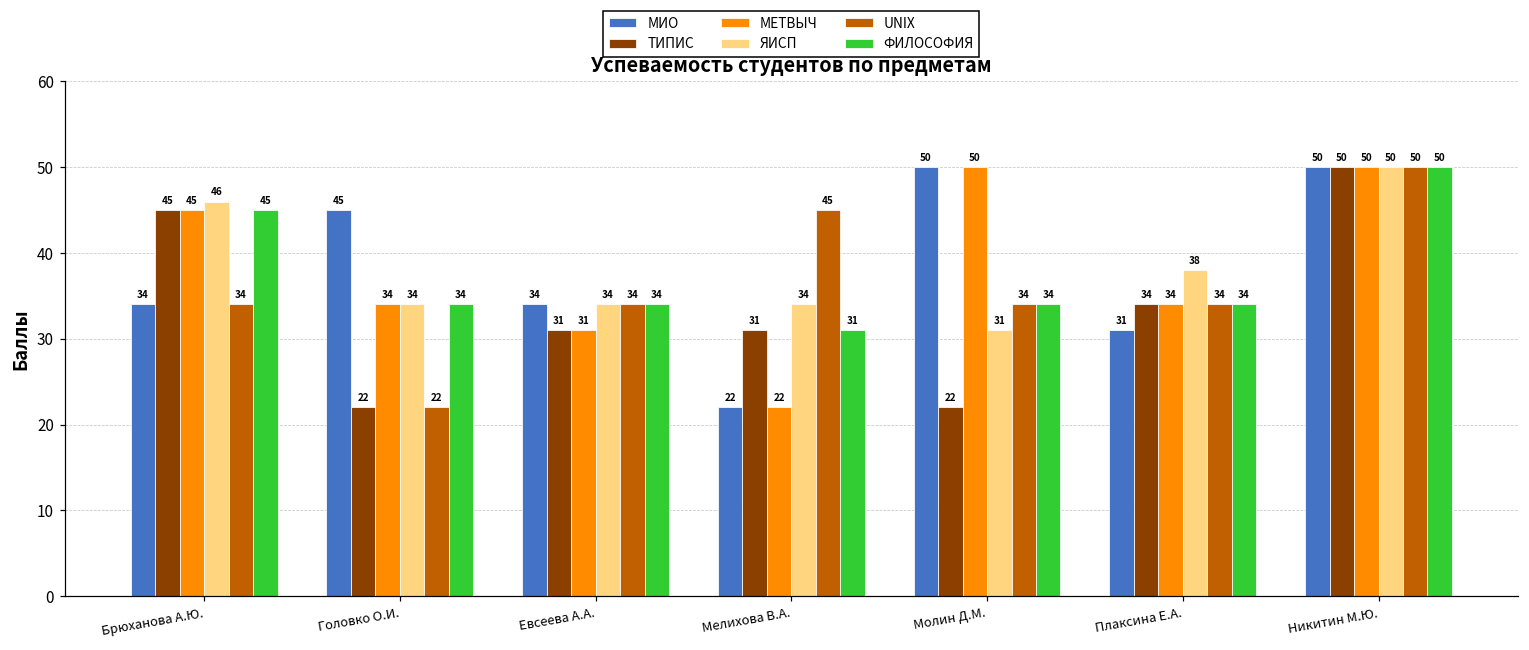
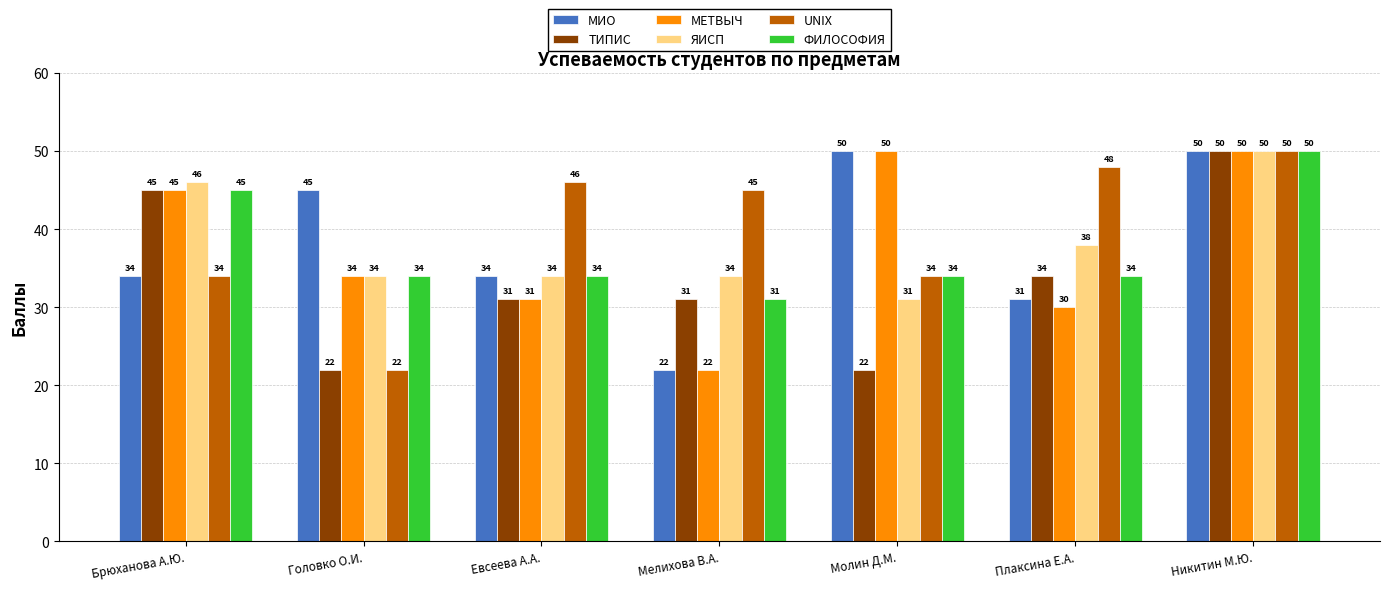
UNIX, Евсеева А.А.: 34 -> 46
МЕТВЫЧ, Плаксина Е.А.: 34 -> 30
UNIX, Плаксина Е.А.: 34 -> 48
